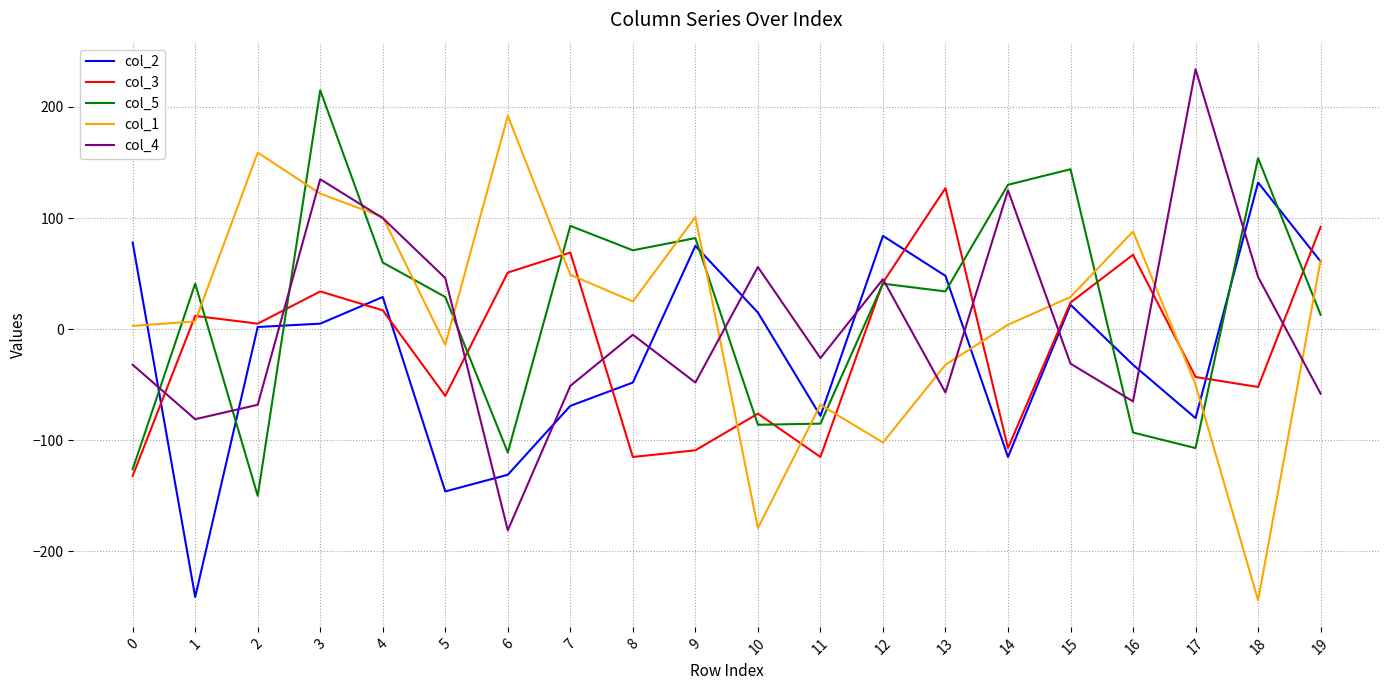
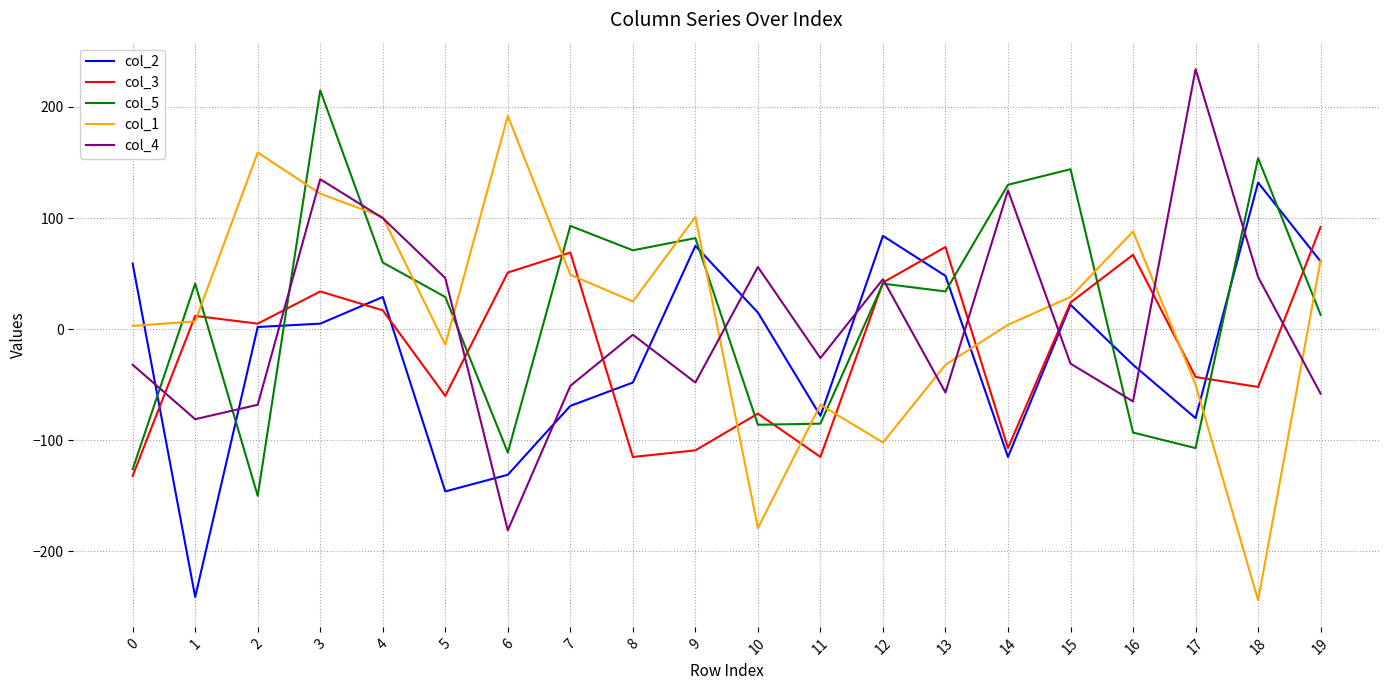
col_2, 0: 78 -> 59
col_3, 13: 127 -> 74
